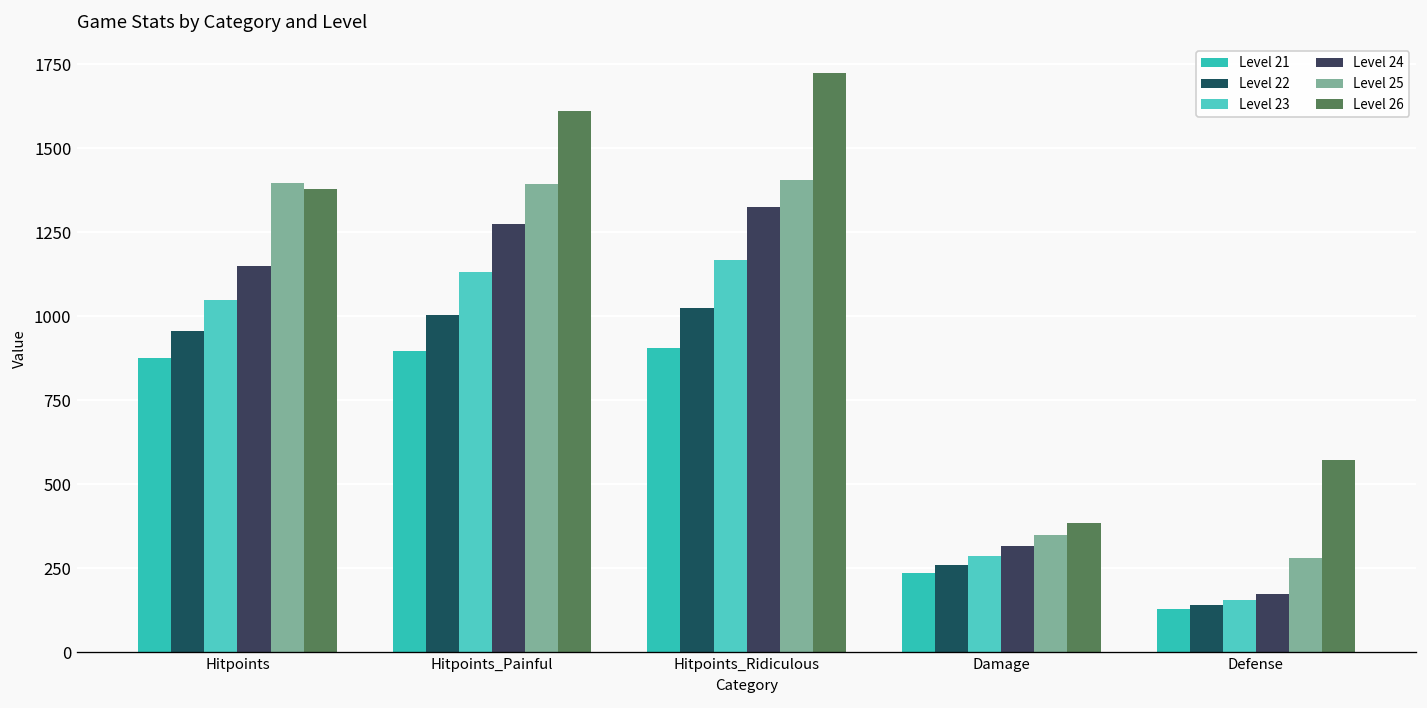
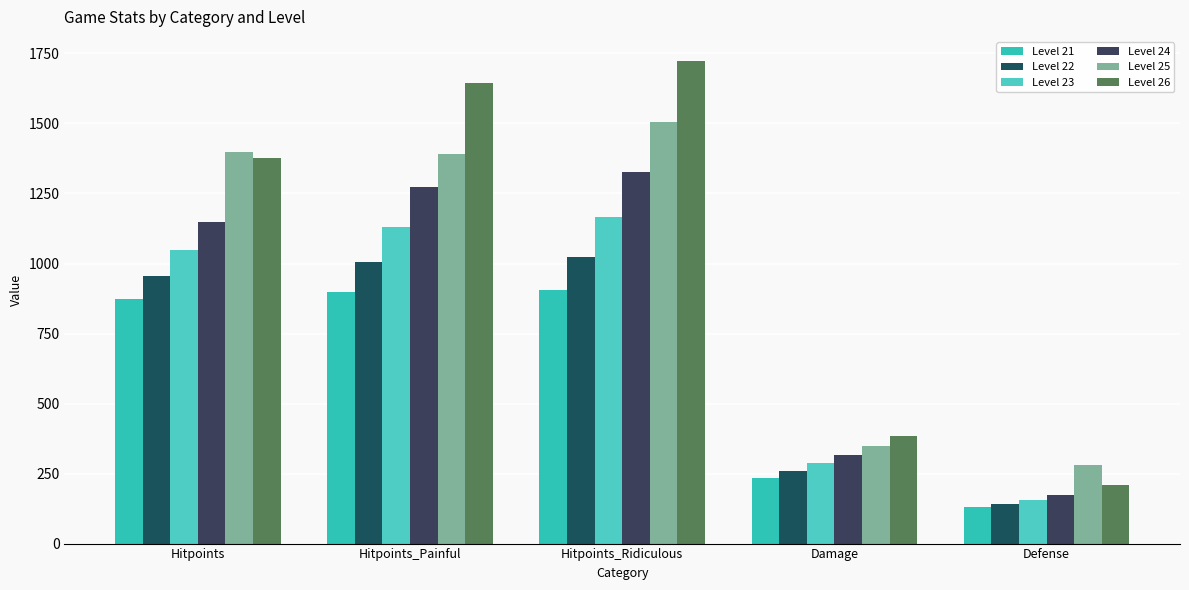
Level 26, Hitpoints_Painful: 1610 -> 1640
Level 25, Hitpoints_Ridiculous: 1400 -> 1510
Level 26, Defense: 570 -> 210
